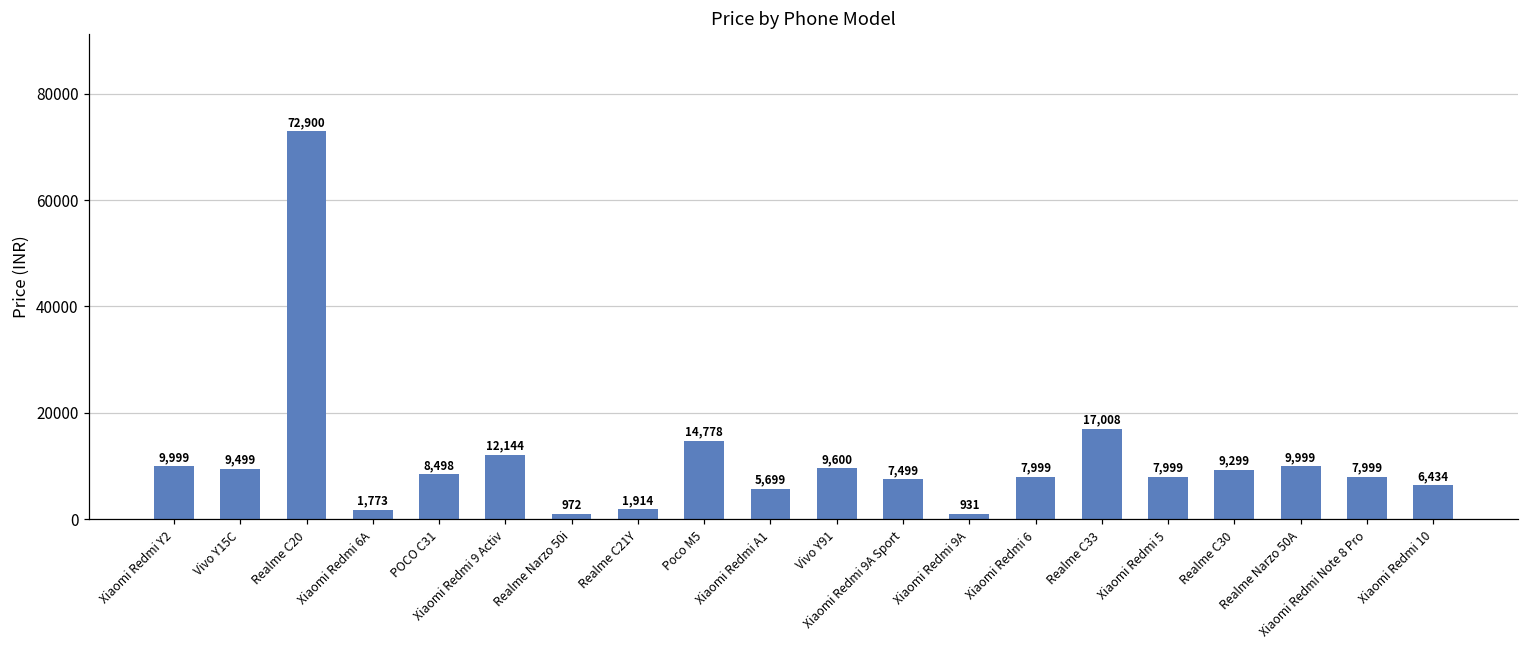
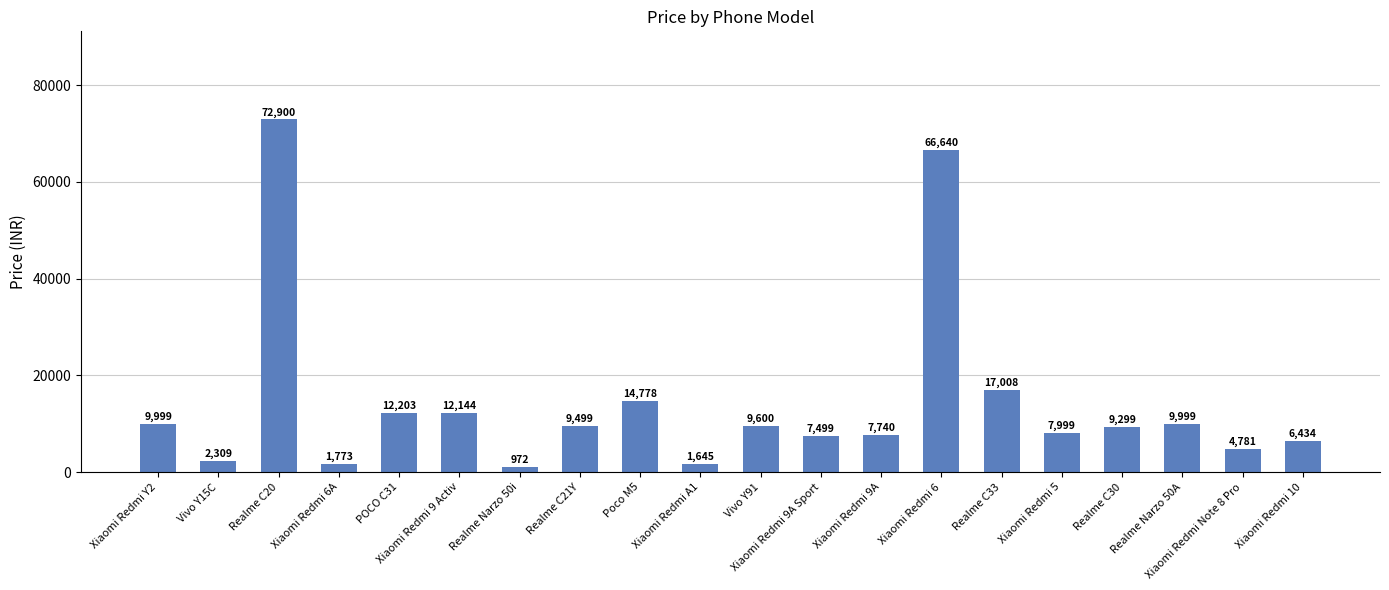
Vivo Y15C: 9,499 -> 2,309
POCO C31: 8,498 -> 12,203
Realme C21Y: 1,914 -> 9,499
Xiaomi Redmi A1: 5,699 -> 1,645
Xiaomi Redmi 9A: 931 -> 7,740
Xiaomi Redmi 6: 7,999 -> 66,640
Xiaomi Redmi Note 8 Pro: 7,999 -> 4,781
